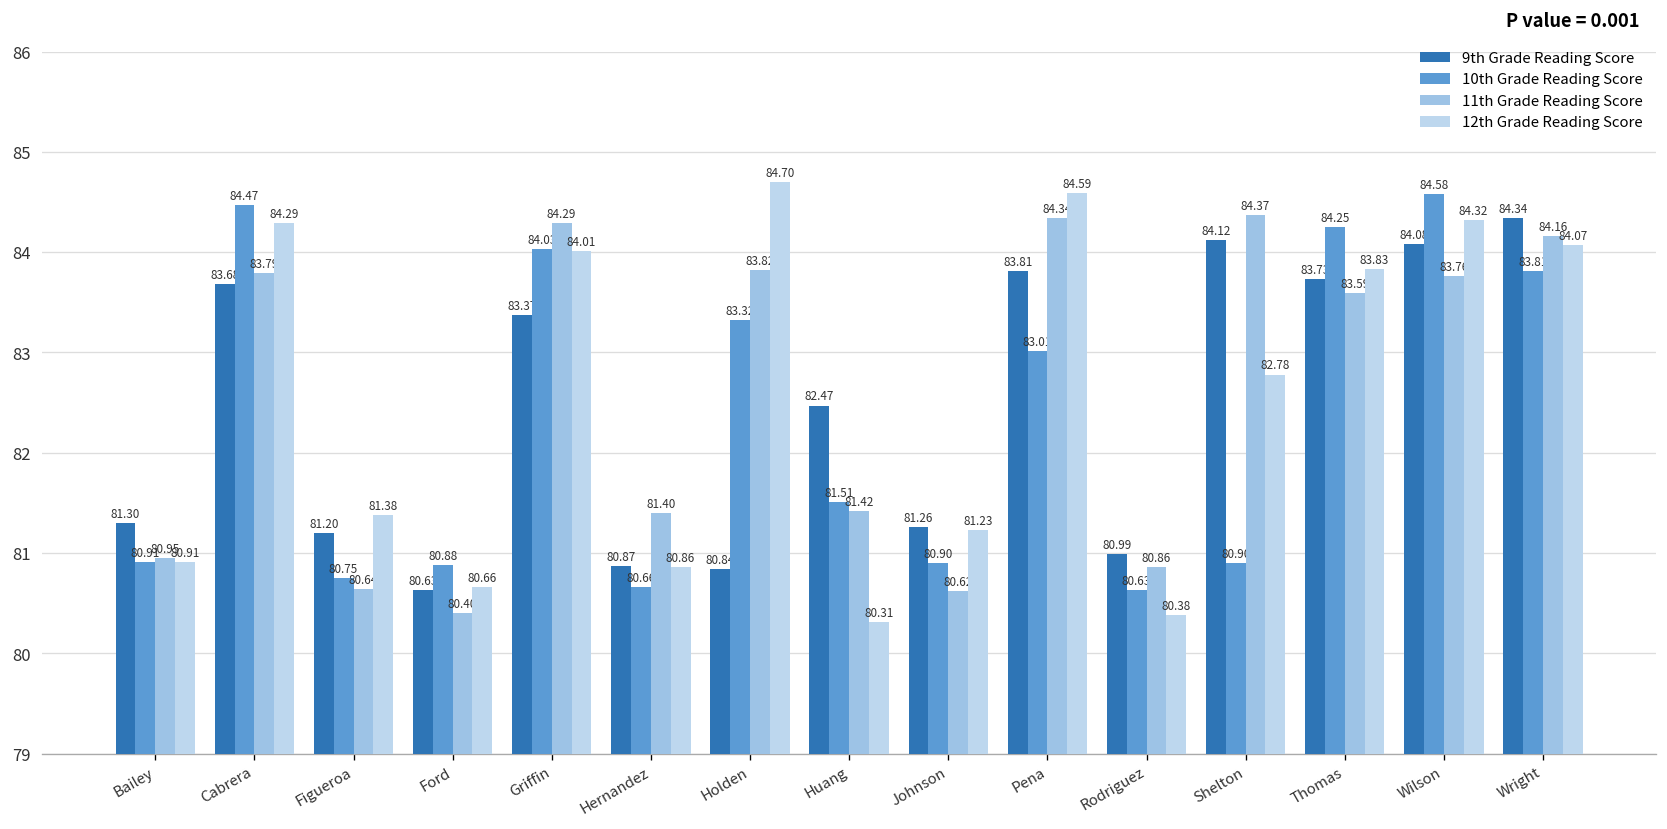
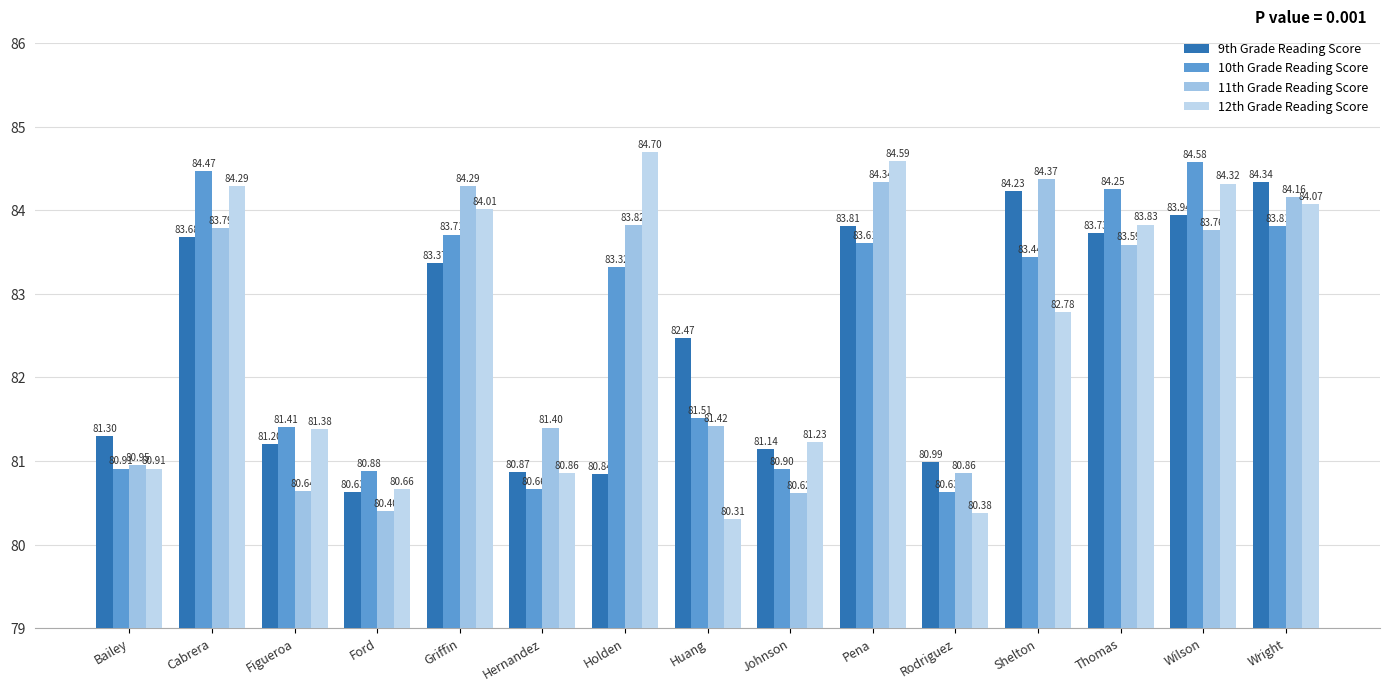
10th Grade Reading Score, Figueroa: 80.75 -> 81.41
10th Grade Reading Score, Griffin: 84.03 -> 83.71
9th Grade Reading Score, Johnson: 81.26 -> 81.14
10th Grade Reading Score, Pena: 83.01 -> 83.61
9th Grade Reading Score, Shelton: 84.12 -> 84.23
10th Grade Reading Score, Shelton: 80.90 -> 83.44
9th Grade Reading Score, Wilson: 84.08 -> 83.94
